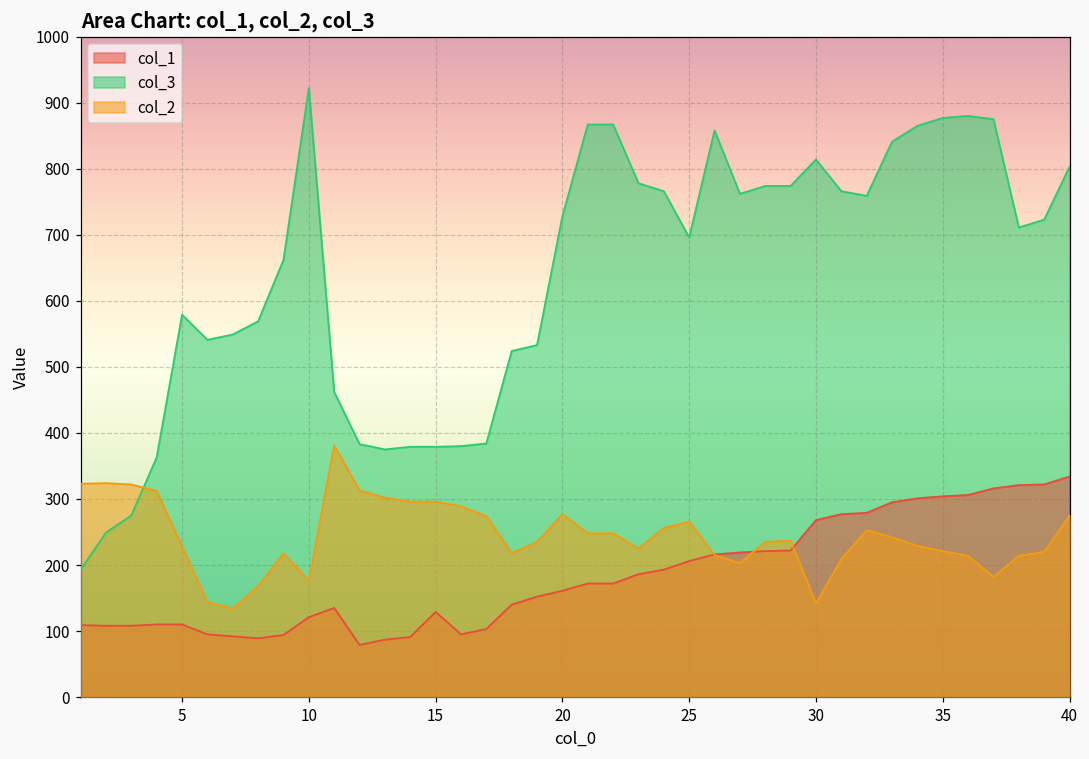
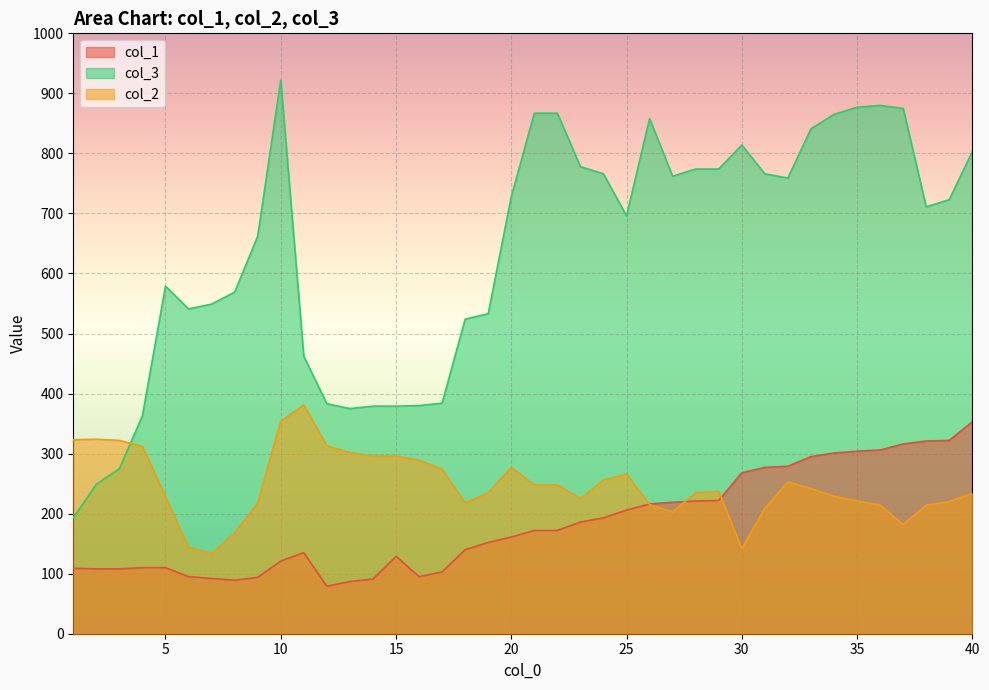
col_2, 10: 180 -> 350
col_1, 40: 330 -> 350
col_2, 40: 280 -> 230
